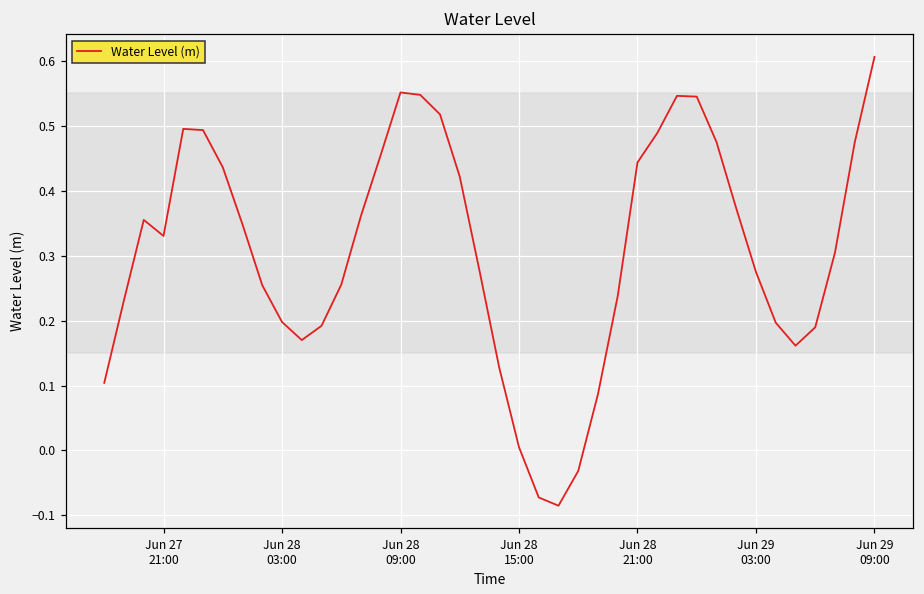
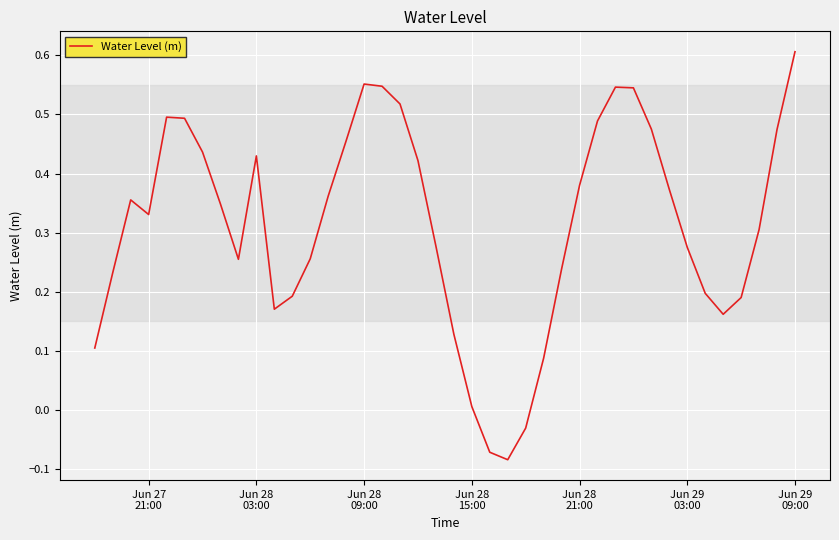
Jun 28 03:00: 0.20 -> 0.43
Jun 28 21:00: 0.44 -> 0.38
